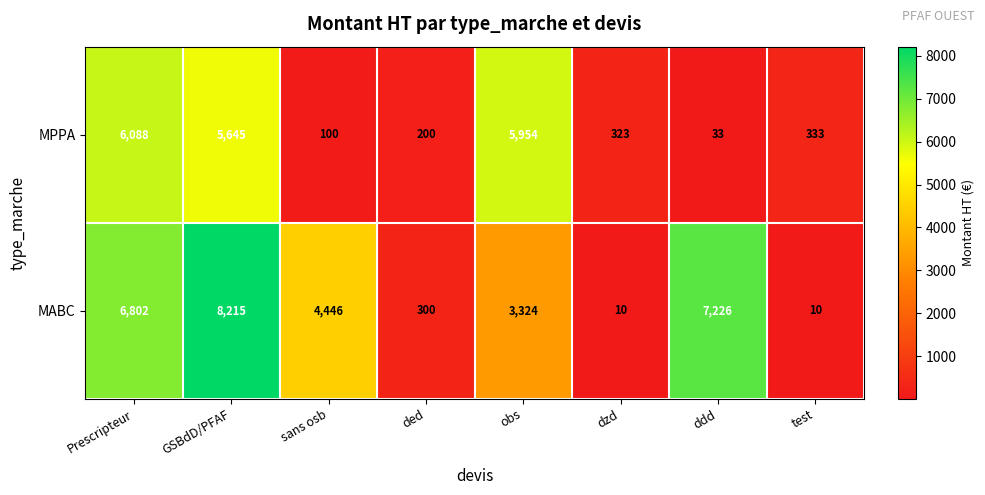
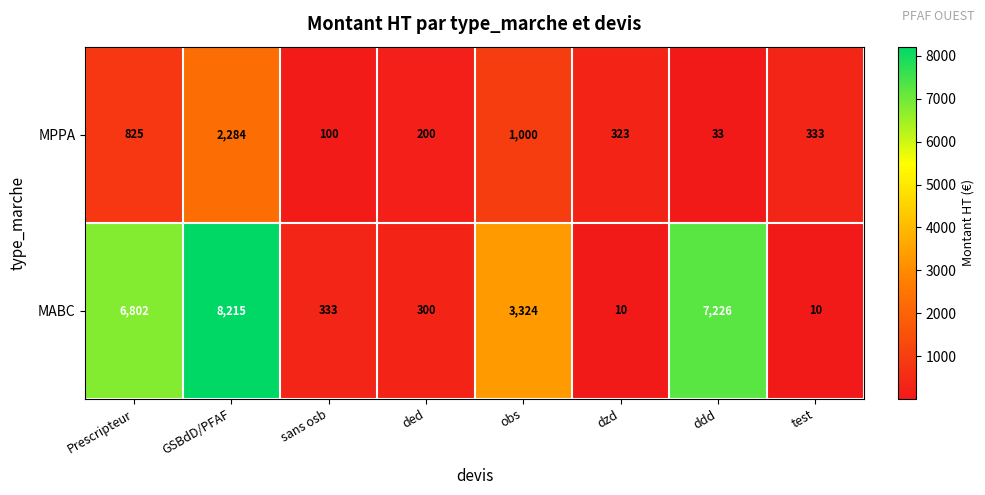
MPPA, Prescripteur: 6,088 -> 825
MPPA, GSBdD/PFAF: 5,645 -> 2,284
MPPA, obs: 5,954 -> 1,000
MABC, sans osb: 4,446 -> 333
